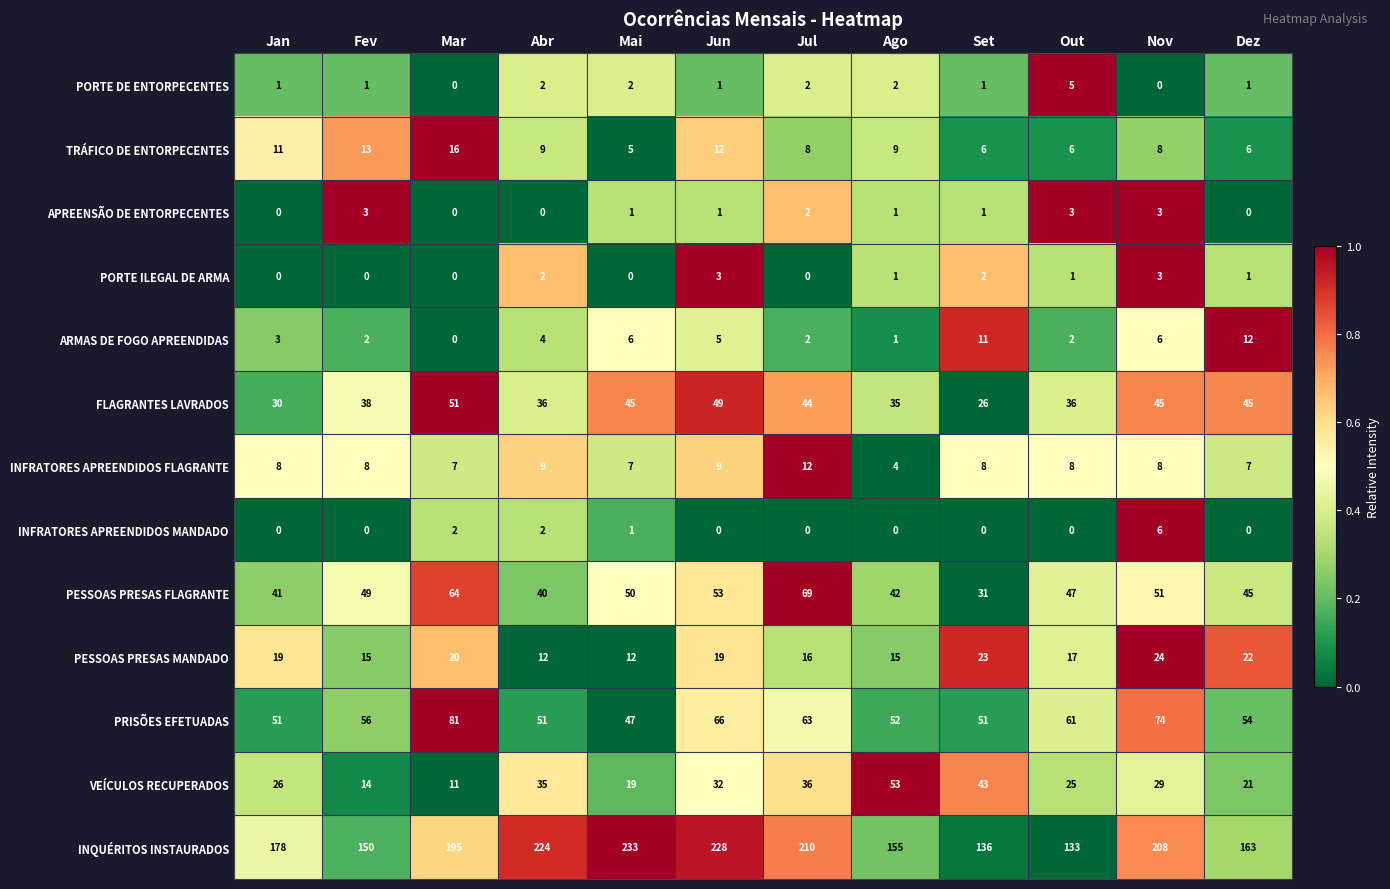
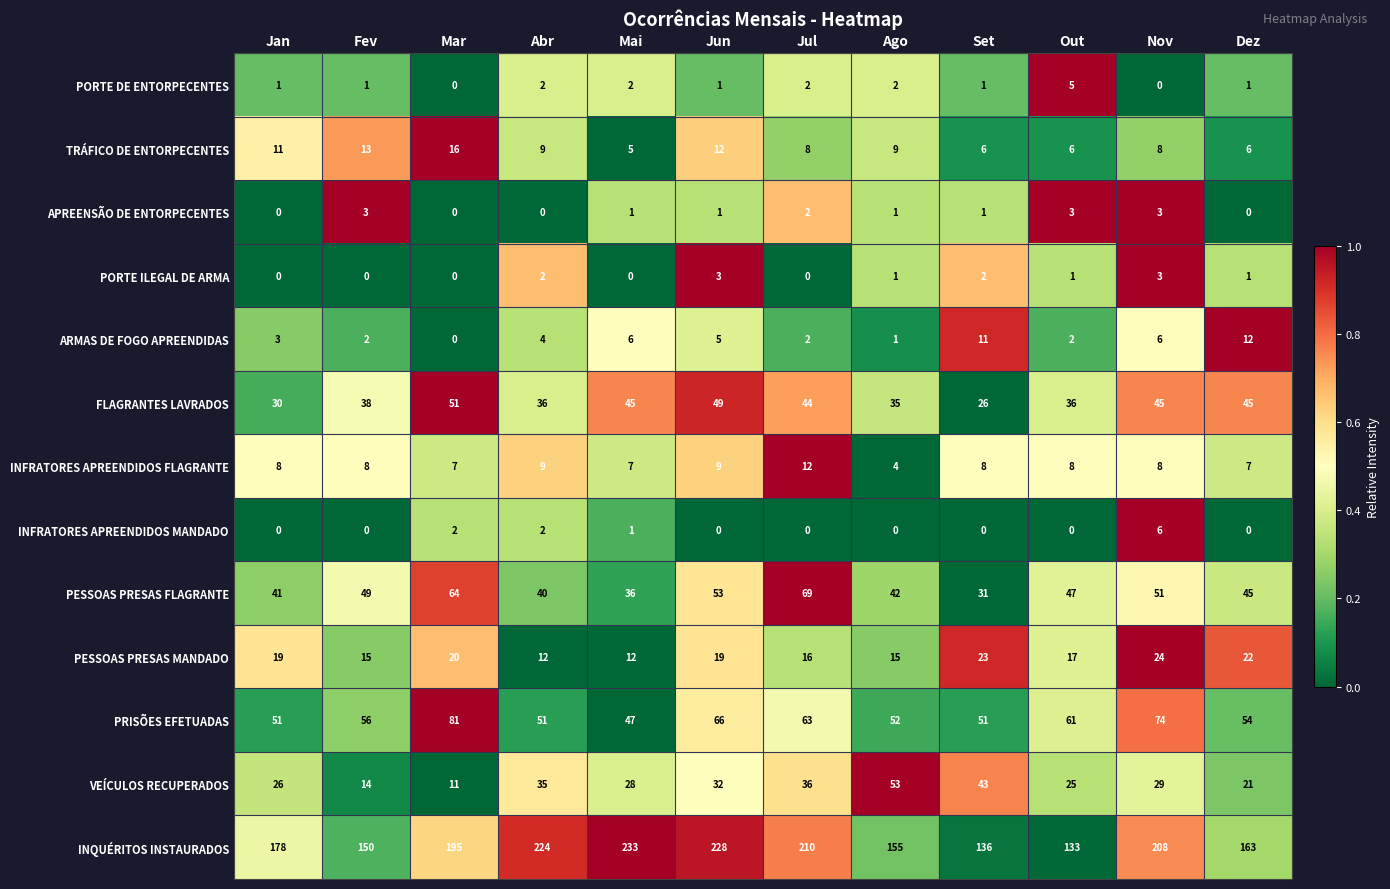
PESSOAS PRESAS FLAGRANTE, Mai: 50 -> 36
VEÍCULOS RECUPERADOS, Mai: 19 -> 28
